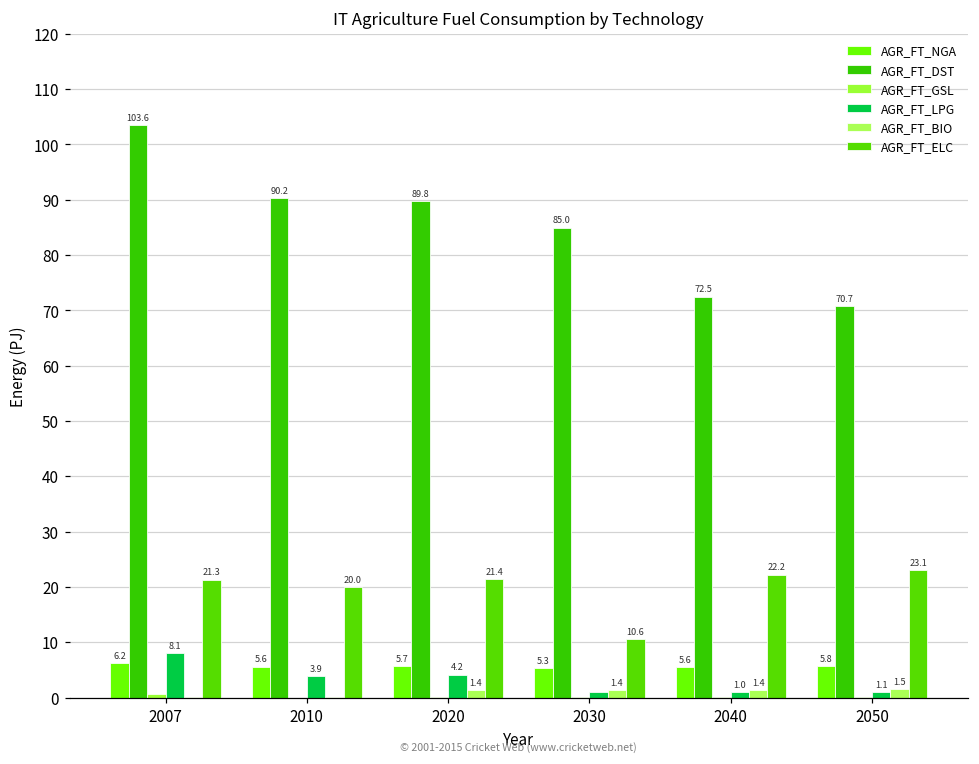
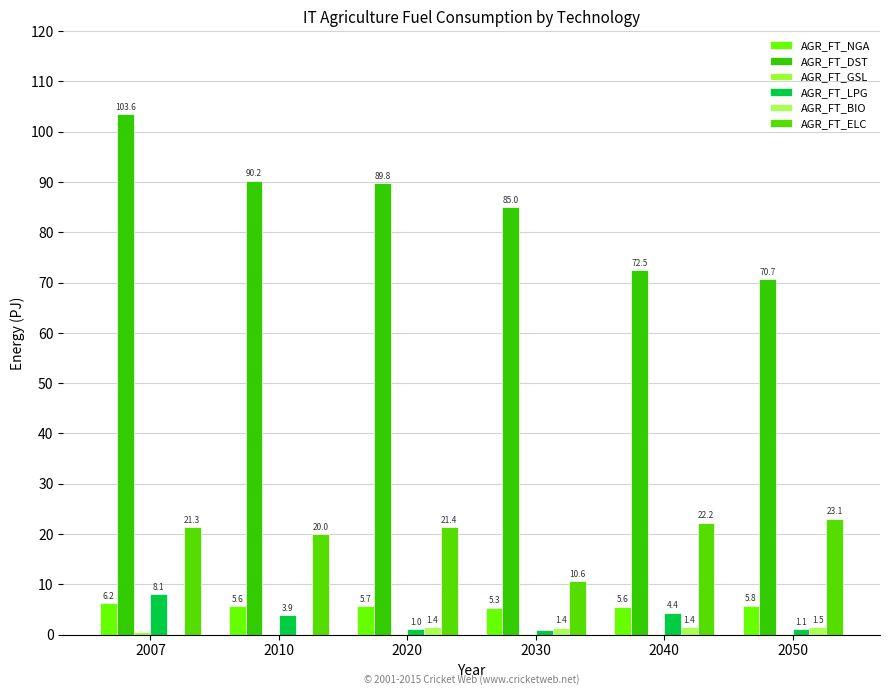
AGR_FT_LPG, 2020: 4.2 -> 1.0
AGR_FT_LPG, 2040: 1.0 -> 4.4
